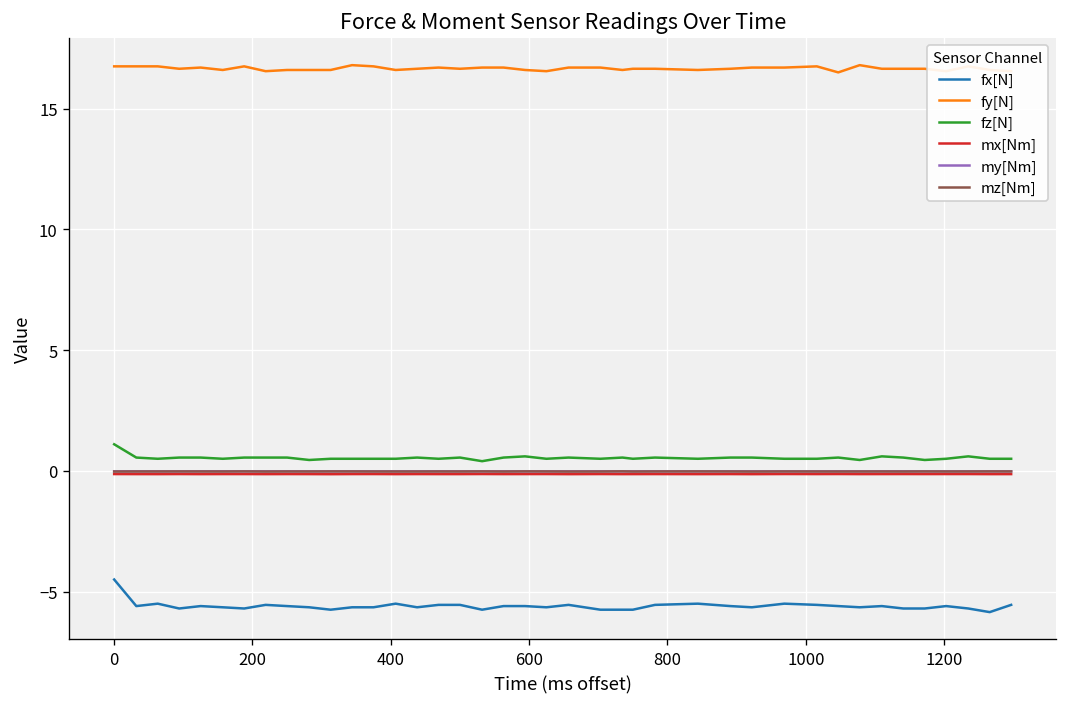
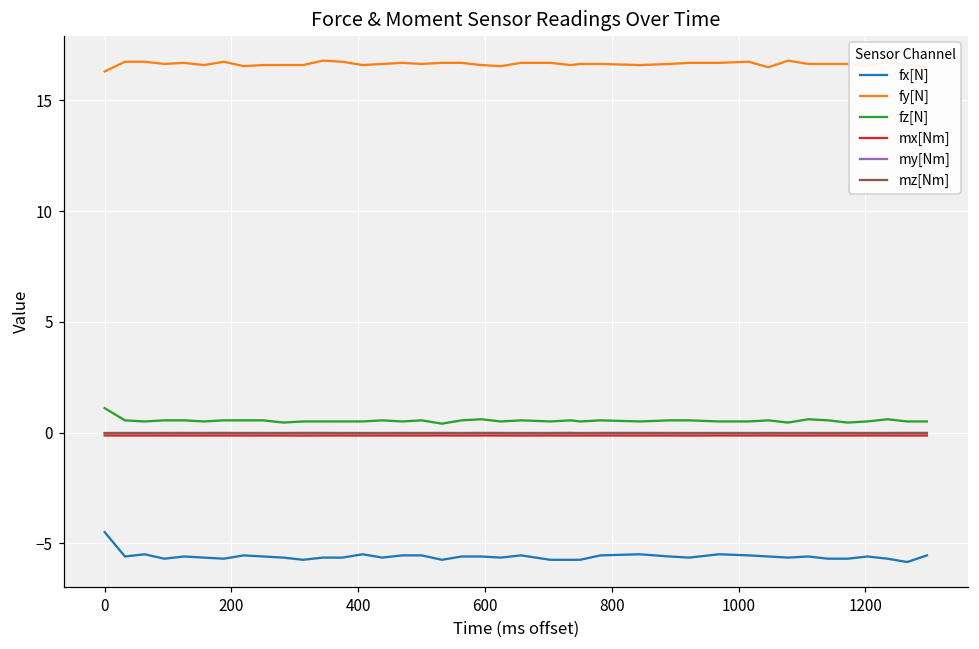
fy[N], 0: 16.8 -> 16.3
